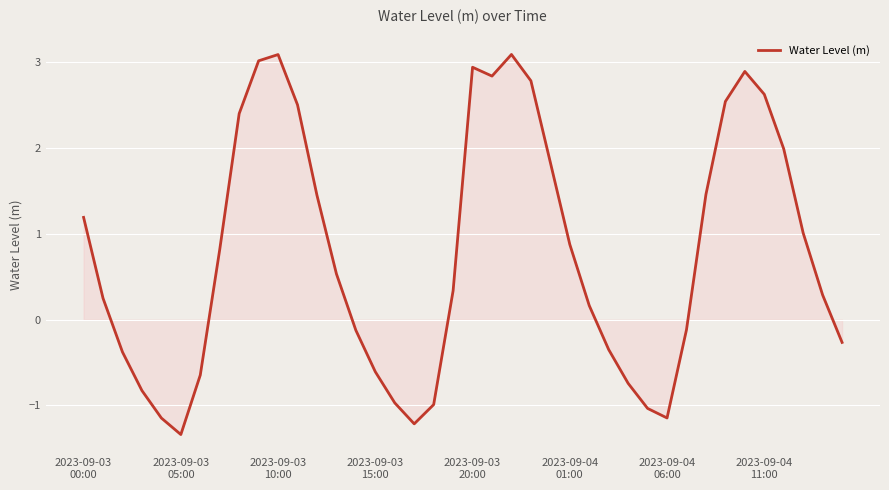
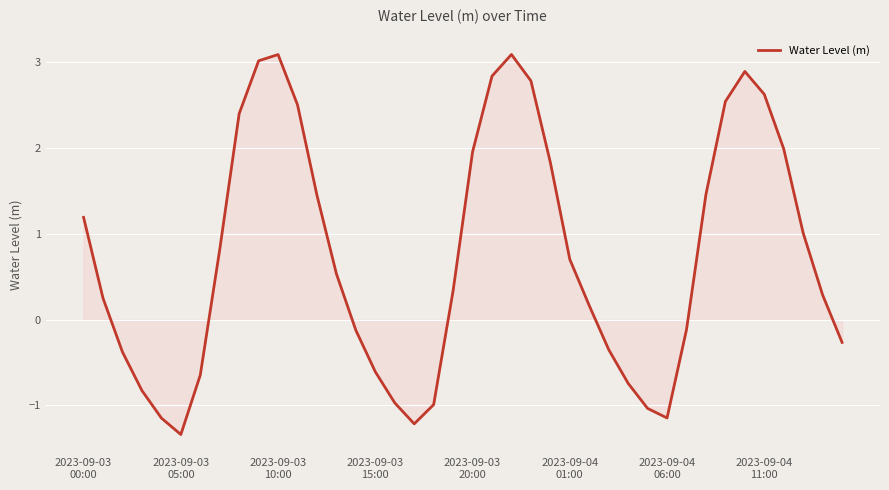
Water Level (m), 2023-09-03 20:00: 2.9 -> 2.0
Water Level (m), 2023-09-04 01:00: 0.9 -> 0.7
